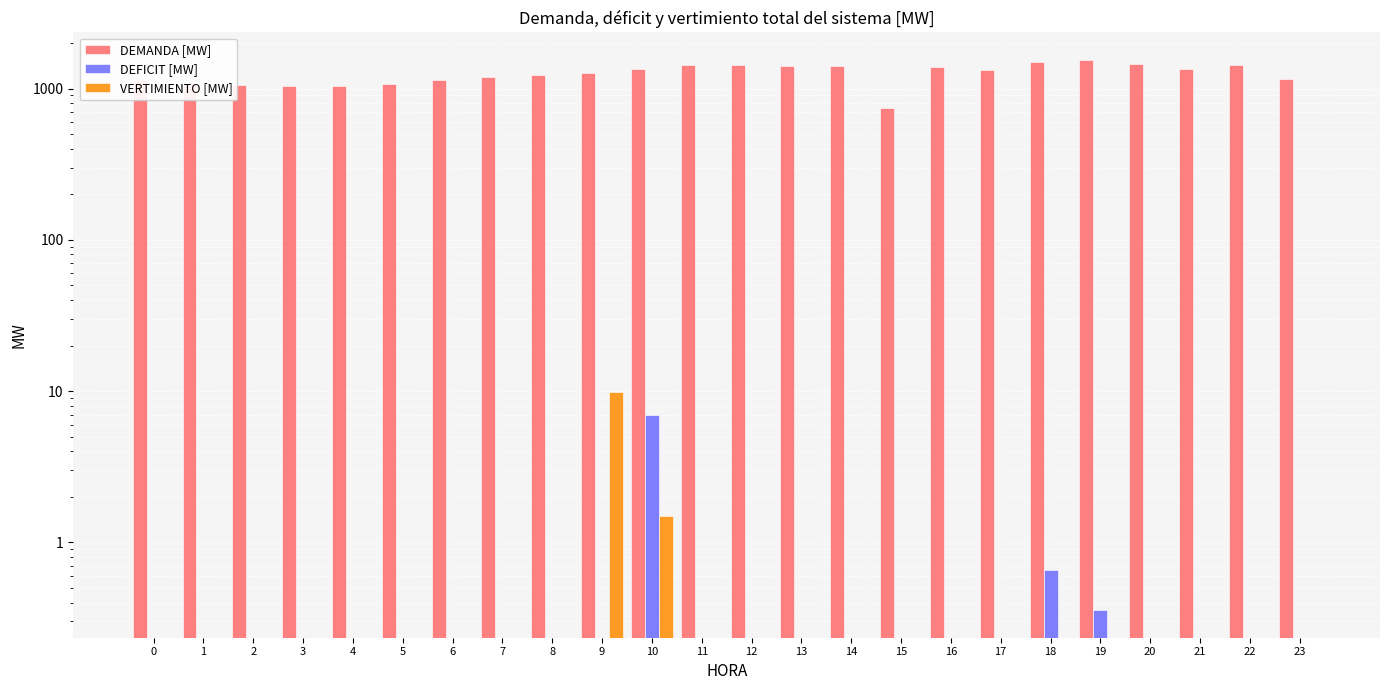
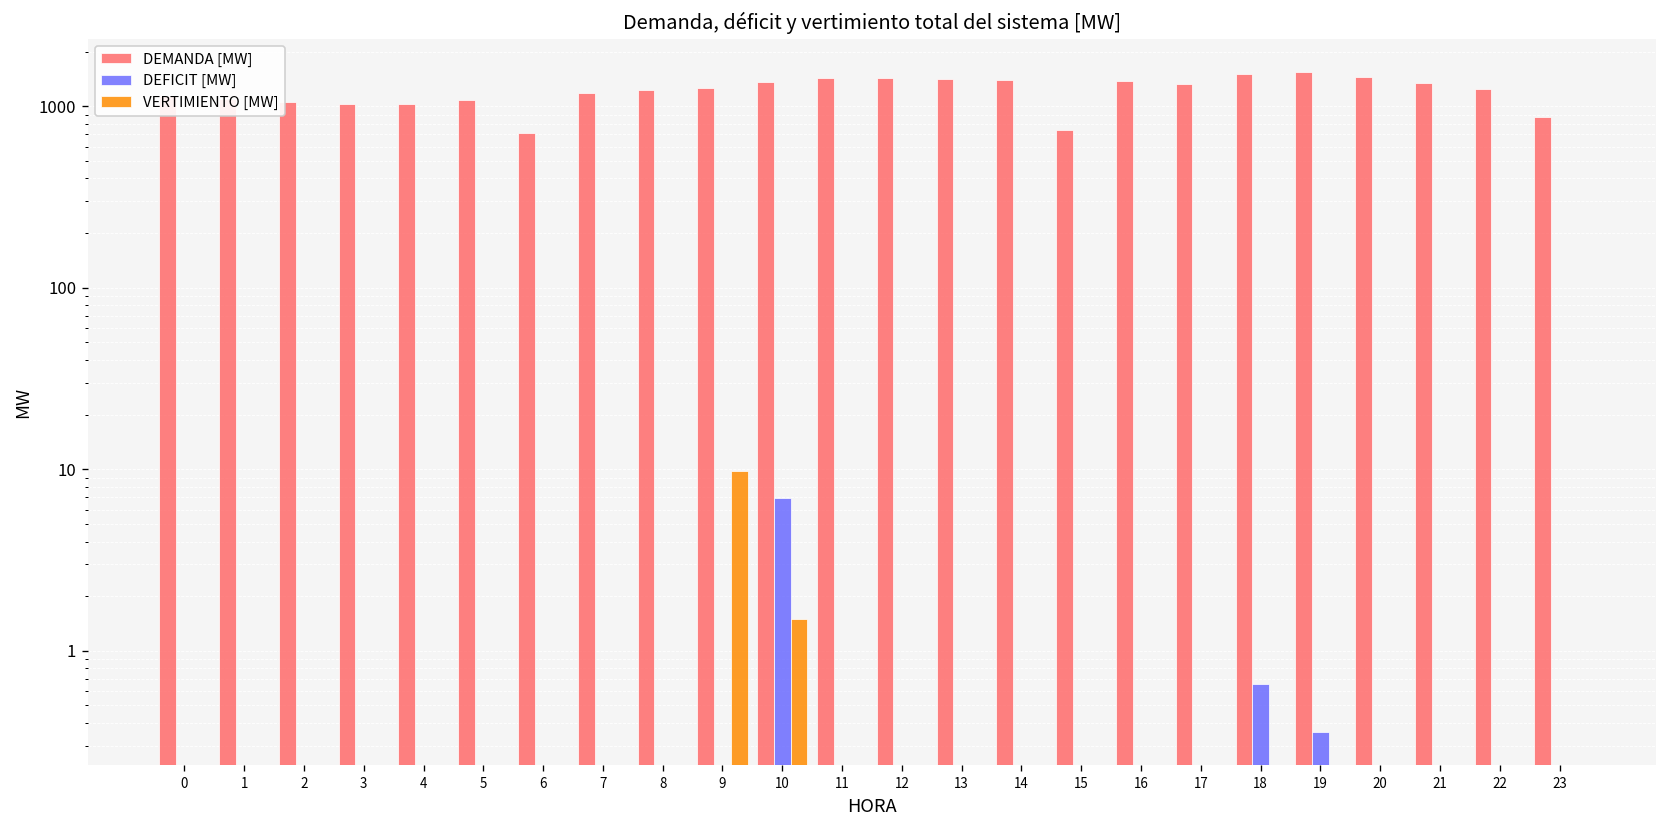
DEMANDA [MW], 6: 1100 -> 700
DEMANDA [MW], 22: 1400 -> 1200
DEMANDA [MW], 23: 1200 -> 900
